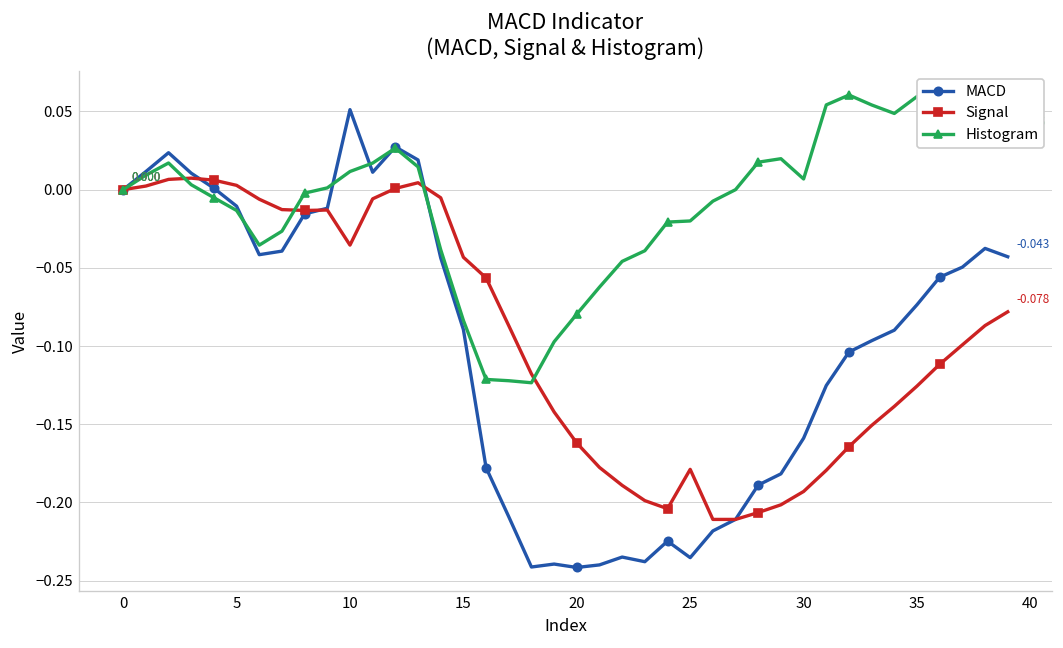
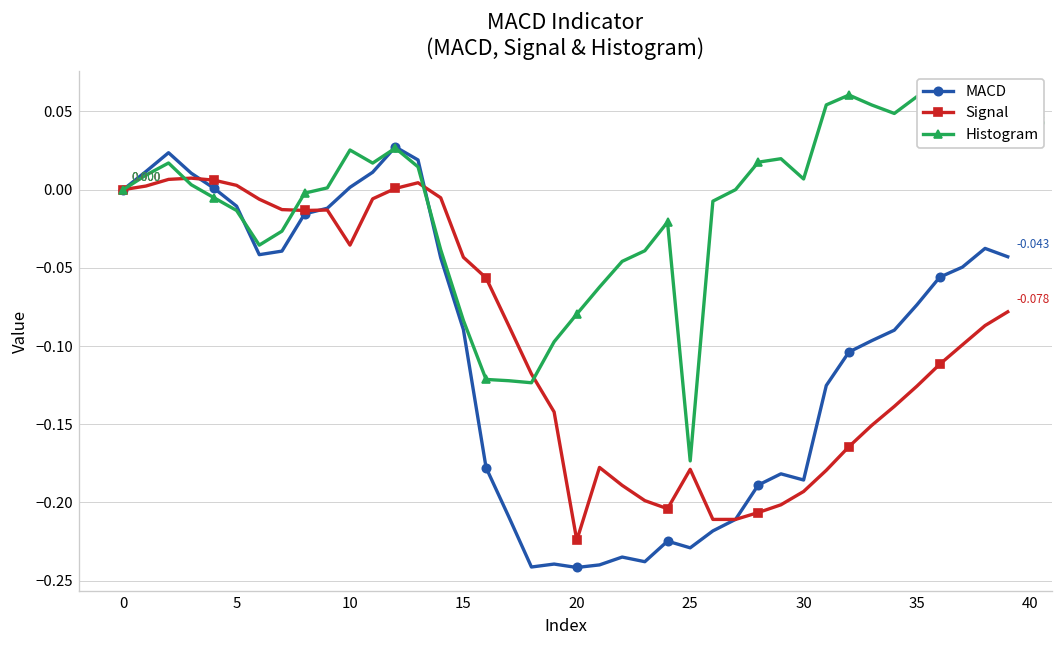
MACD, 10: 0.051 -> 0.001
Histogram, 10: 0.012 -> 0.025
Signal, 20: -0.162 -> -0.224
MACD, 25: -0.235 -> -0.229
Histogram, 25: -0.020 -> -0.173
MACD, 30: -0.159 -> -0.186
